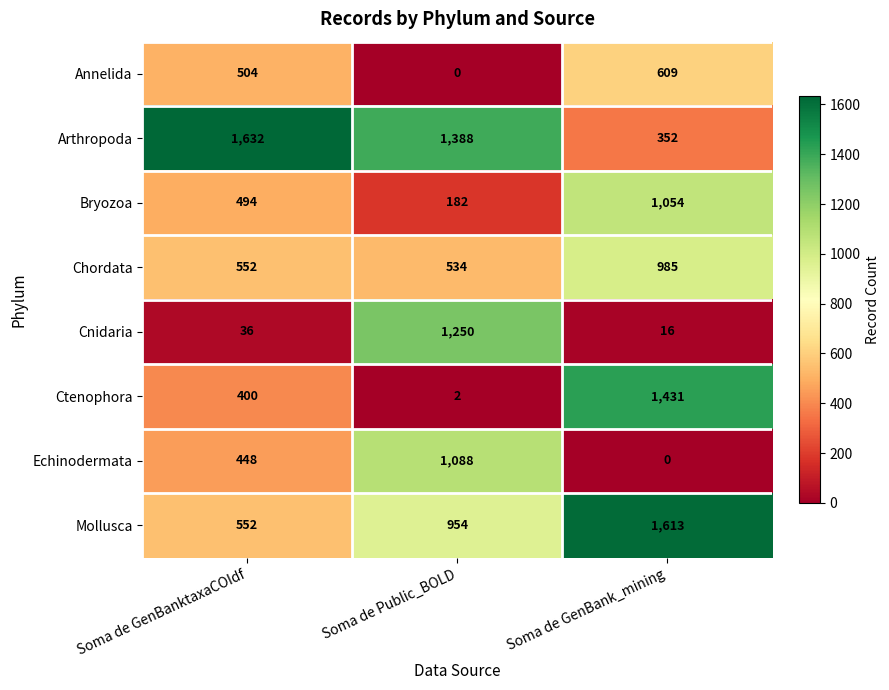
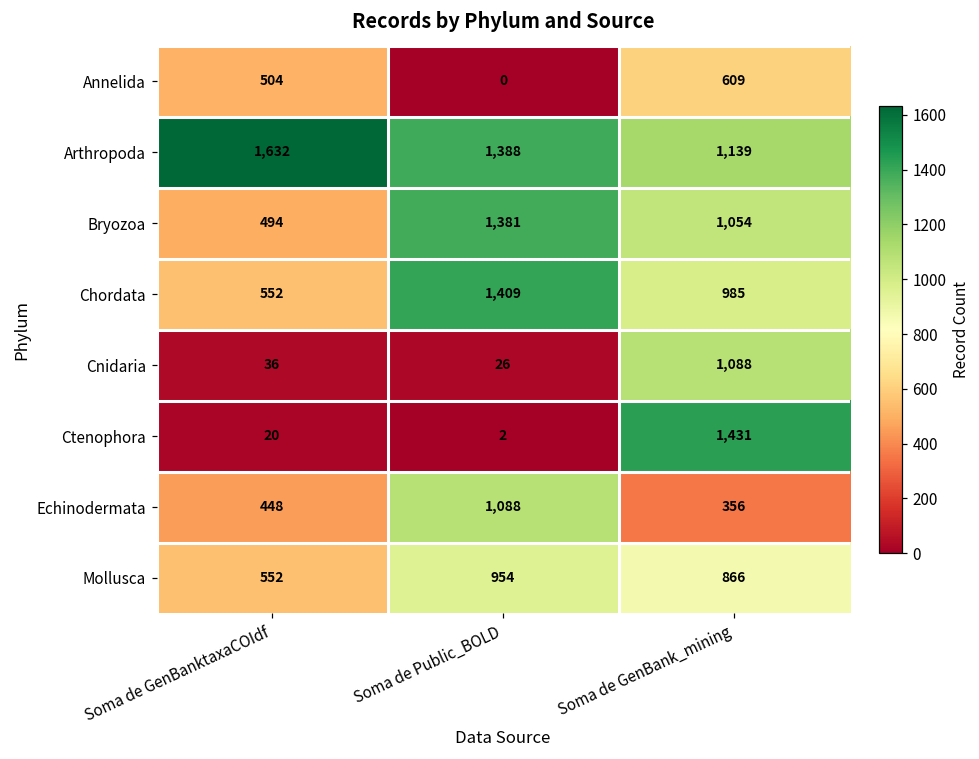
Arthropoda, Soma de GenBank_mining: 352 -> 1,139
Bryozoa, Soma de Public_BOLD: 182 -> 1,381
Chordata, Soma de Public_BOLD: 534 -> 1,409
Cnidaria, Soma de Public_BOLD: 1,250 -> 26
Cnidaria, Soma de GenBank_mining: 16 -> 1,088
Ctenophora, Soma de GenBanktaxaCOIdf: 400 -> 20
Echinodermata, Soma de GenBank_mining: 0 -> 356
Mollusca, Soma de GenBank_mining: 1,613 -> 866
